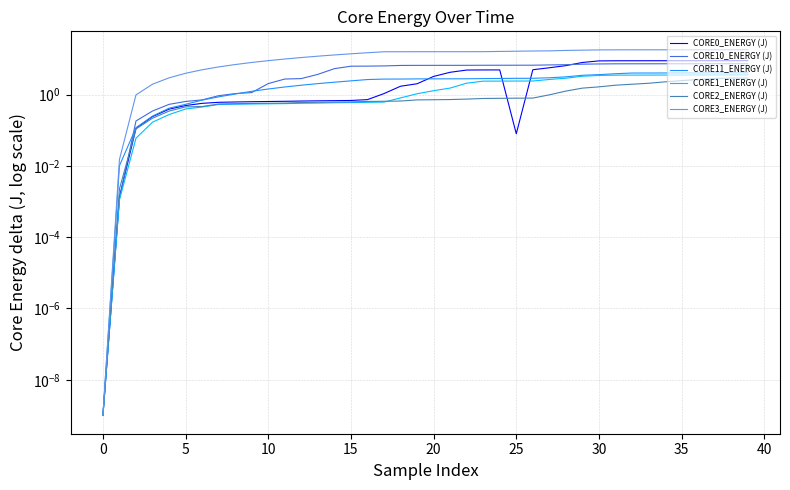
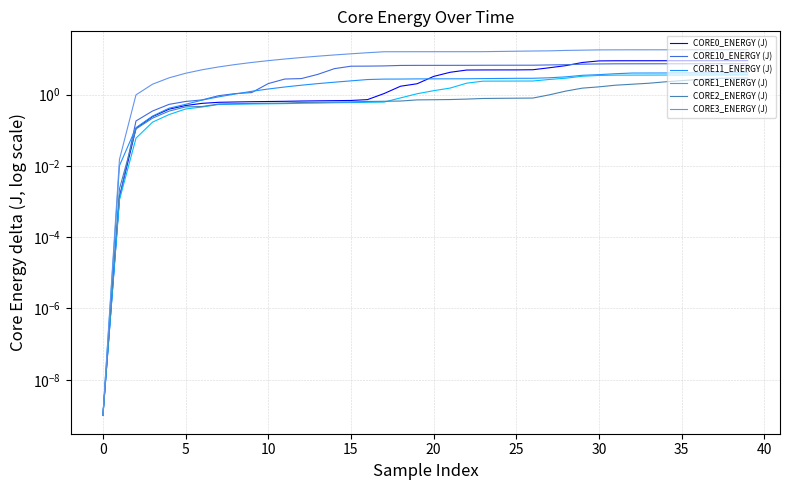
CORE0_ENERGY (J), 25: 0.08 -> 5
